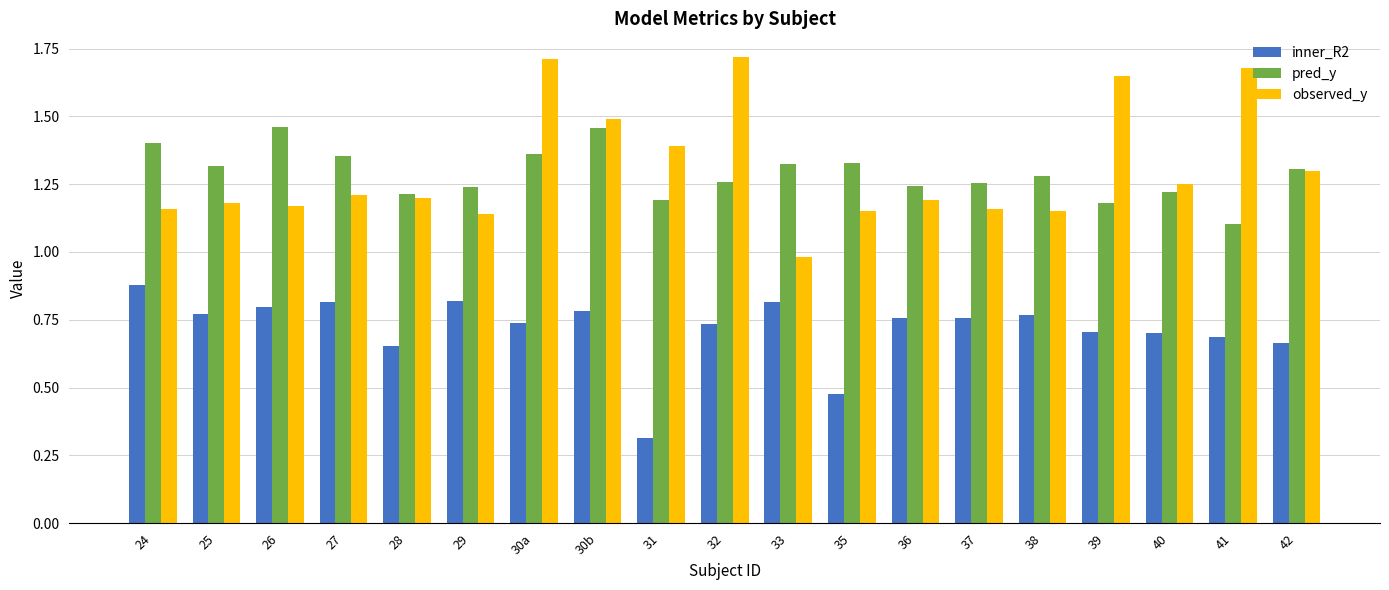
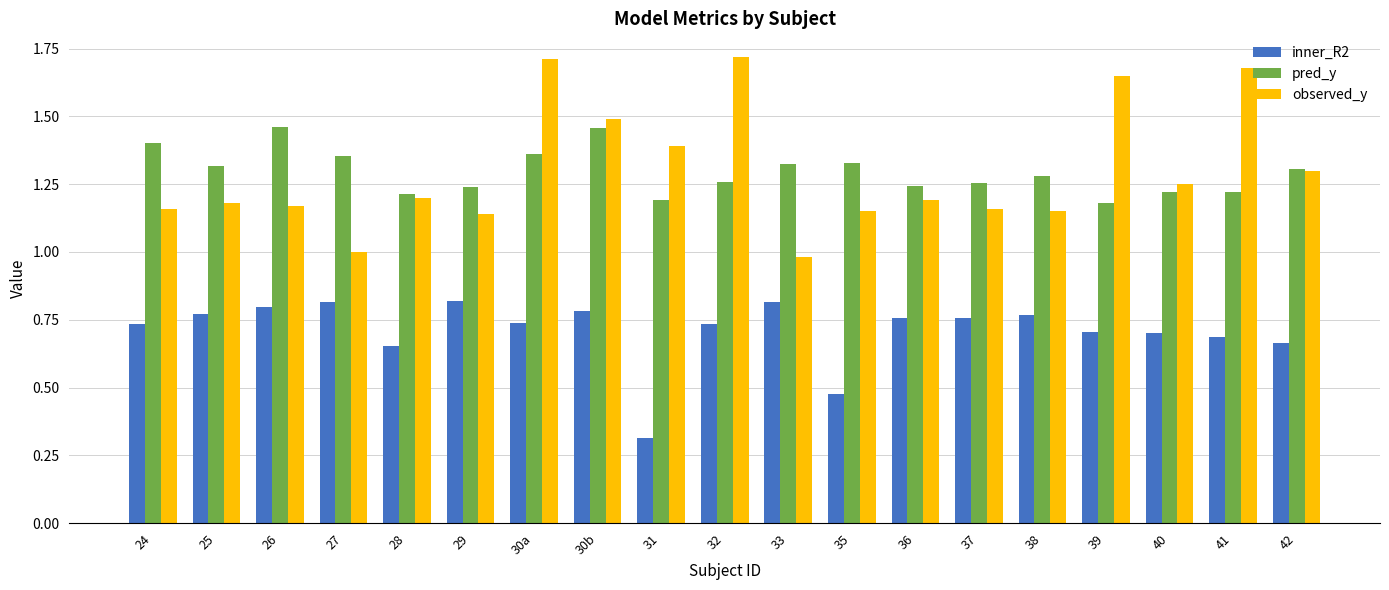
inner_R2, 24: 0.88 -> 0.73
observed_y, 27: 1.21 -> 1.00
pred_y, 41: 1.10 -> 1.22
